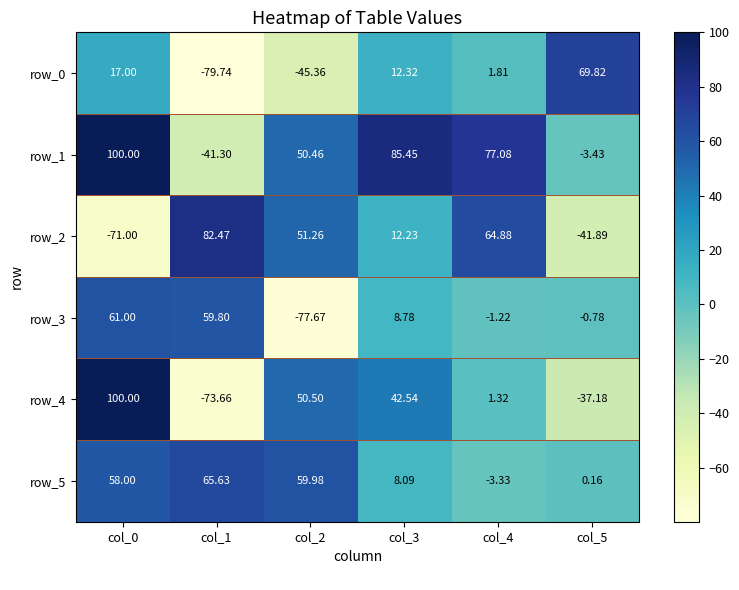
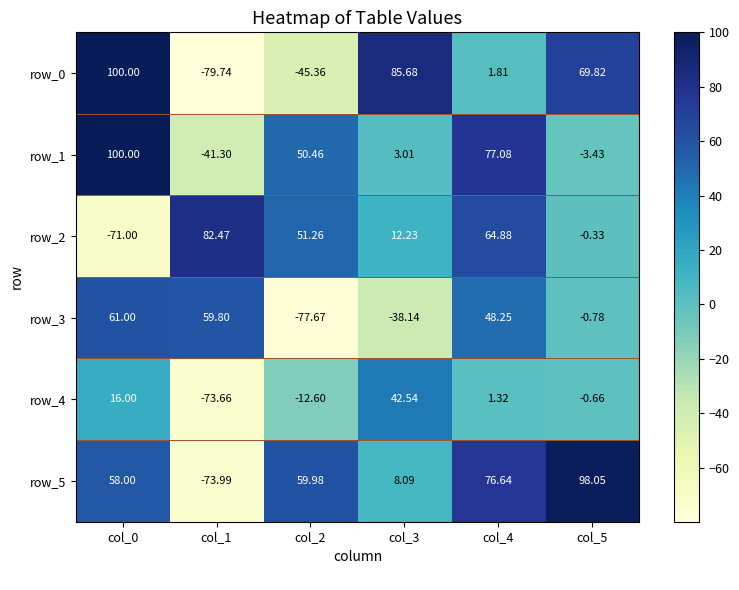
row_0, col_0: 17.00 -> 100.00
row_0, col_3: 12.32 -> 85.68
row_1, col_3: 85.45 -> 3.01
row_2, col_5: -41.89 -> -0.33
row_3, col_3: 8.78 -> -38.14
row_3, col_4: -1.22 -> 48.25
row_4, col_0: 100.00 -> 16.00
row_4, col_2: 50.50 -> -12.60
row_4, col_5: -37.18 -> -0.66
row_5, col_1: 65.63 -> -73.99
row_5, col_4: -3.33 -> 76.64
row_5, col_5: 0.16 -> 98.05
